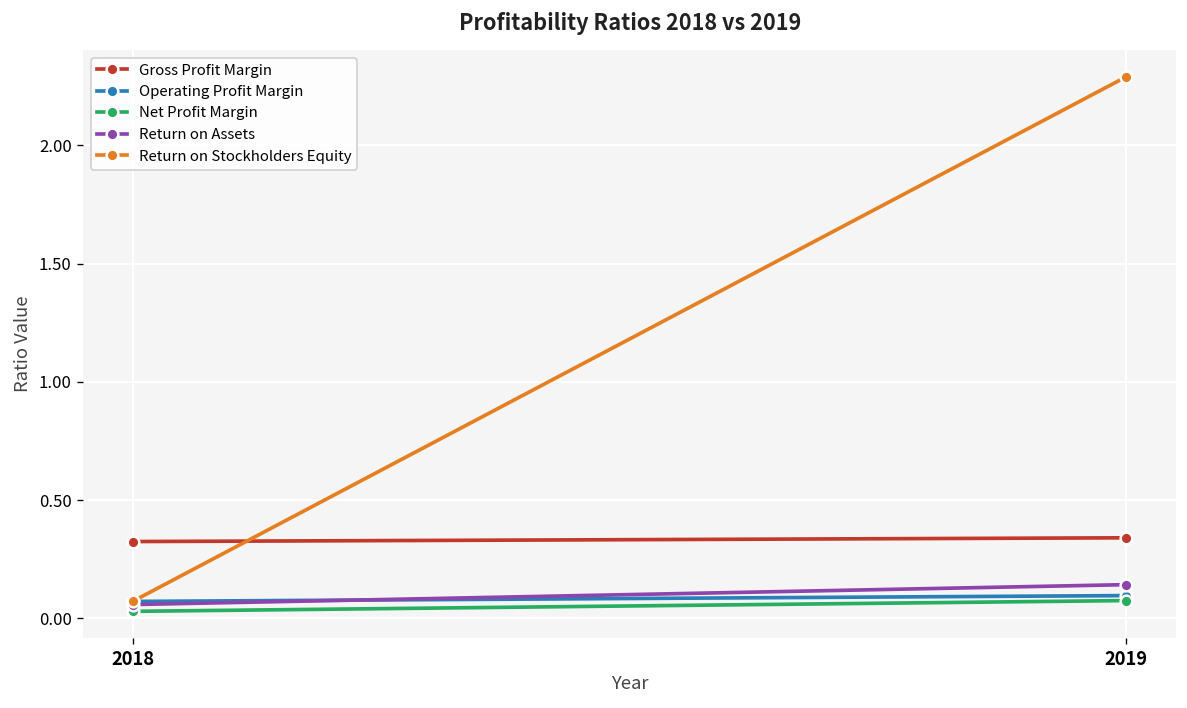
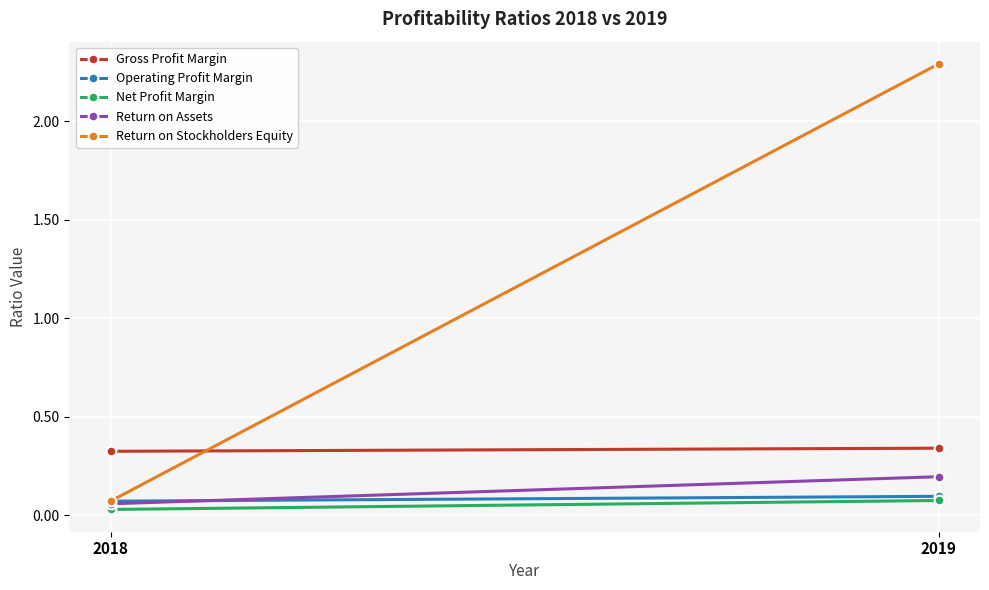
Return on Assets, 2019: 0.14 -> 0.20
